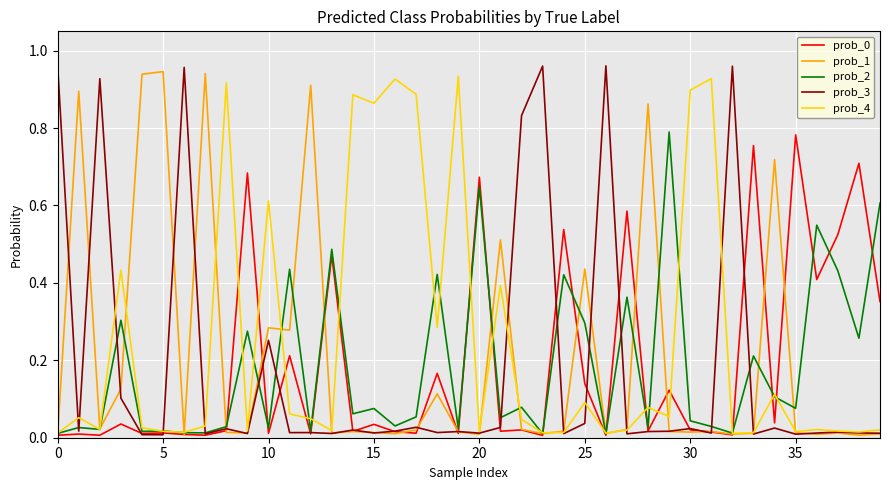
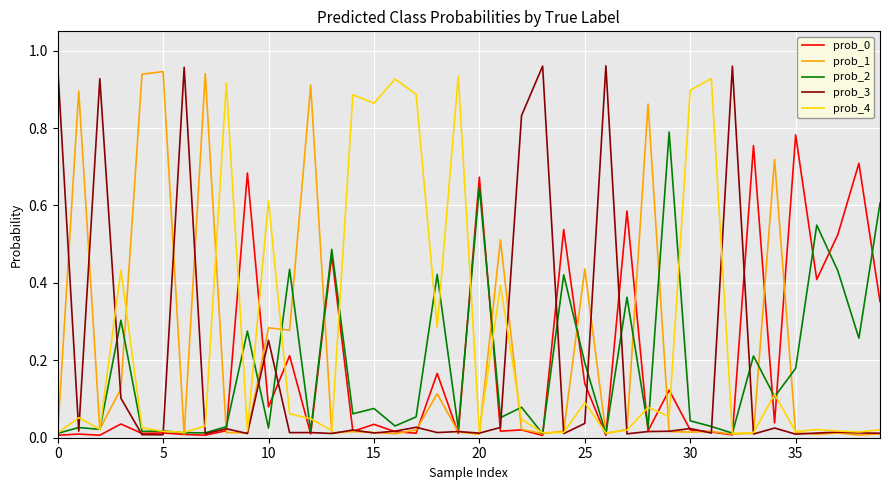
prob_0, 10: 0.01 -> 0.08
prob_2, 25: 0.30 -> 0.19
prob_2, 35: 0.08 -> 0.18
